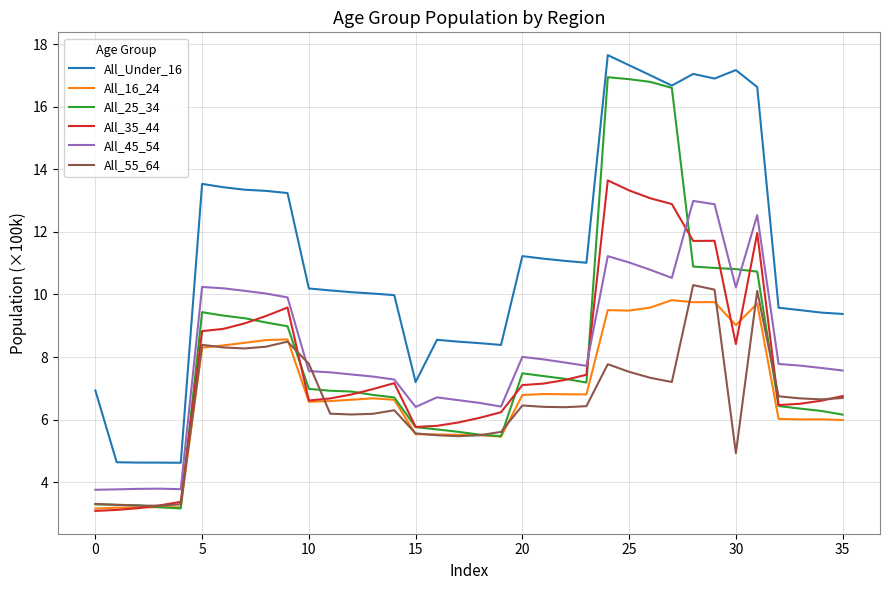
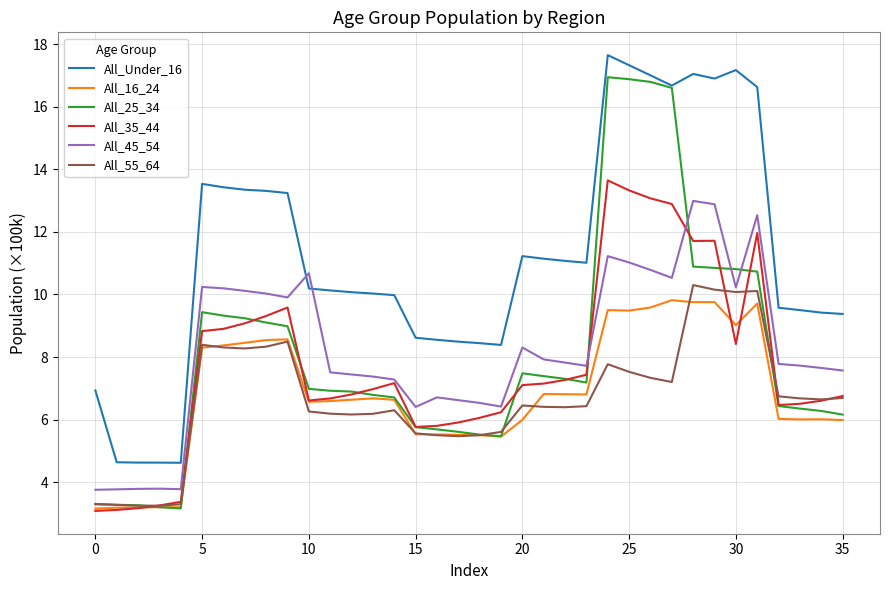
All_45_54, 10: 7.6 -> 10.7
All_55_64, 10: 7.8 -> 6.3
All_Under_16, 15: 7.2 -> 8.6
All_16_24, 20: 6.8 -> 6.0
All_45_54, 20: 8.0 -> 8.3
All_55_64, 30: 4.9 -> 10.1
